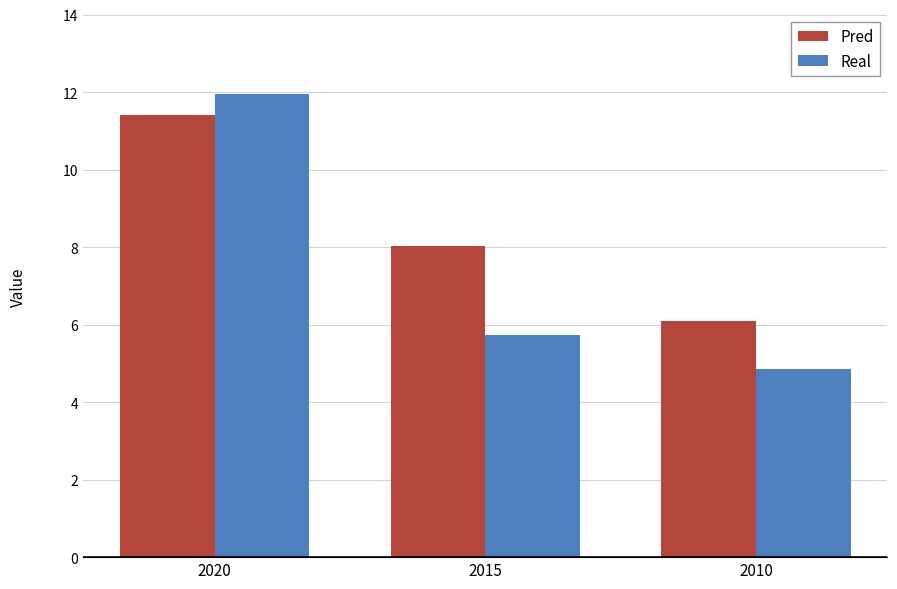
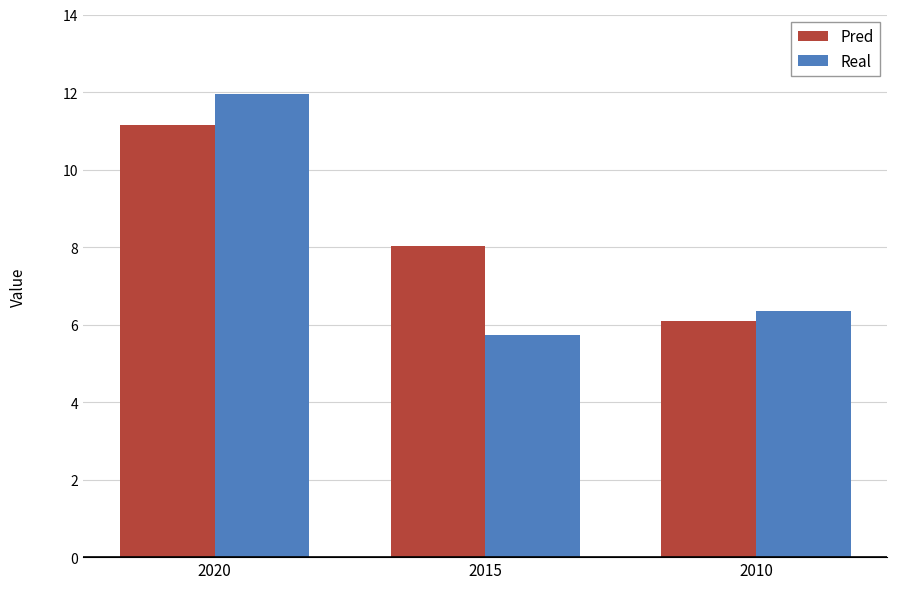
Pred, 2020: 11.4 -> 11.2
Real, 2010: 4.8 -> 6.4
